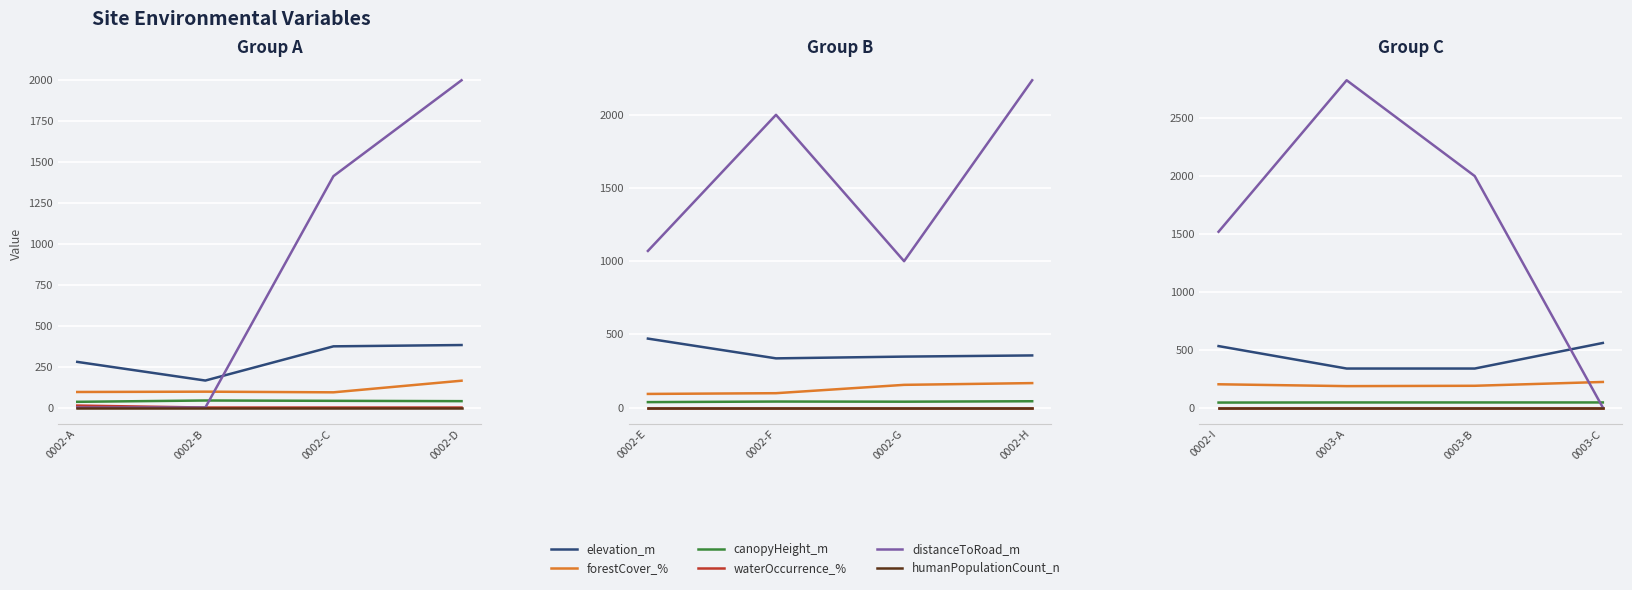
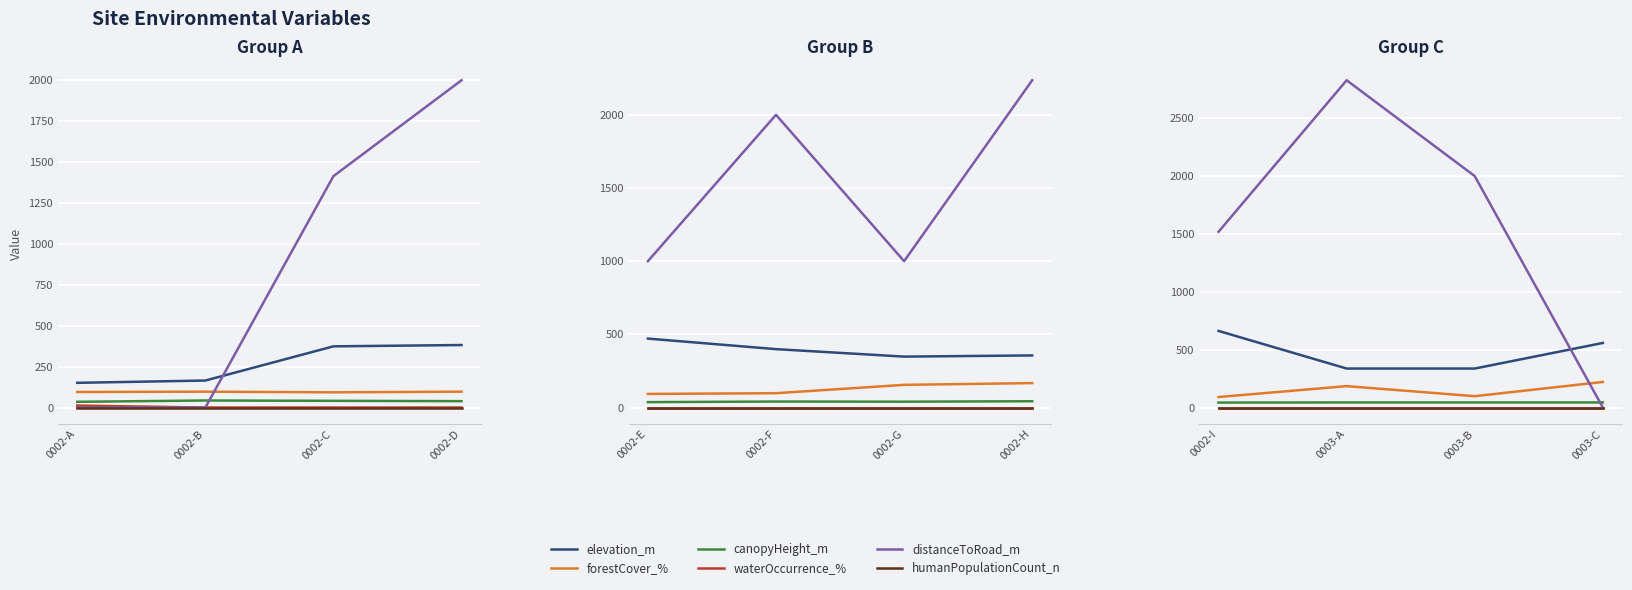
Group A, elevation_m, 0002-A: 280 -> 150
Group A, forestCover_%, 0002-D: 160 -> 100
Group B, distanceToRoad_m, 0002-E: 1070 -> 1000
Group B, elevation_m, 0002-F: 340 -> 400
Group C, elevation_m, 0002-I: 530 -> 660
Group C, forestCover_%, 0002-I: 200 -> 90
Group C, forestCover_%, 0003-B: 190 -> 100
